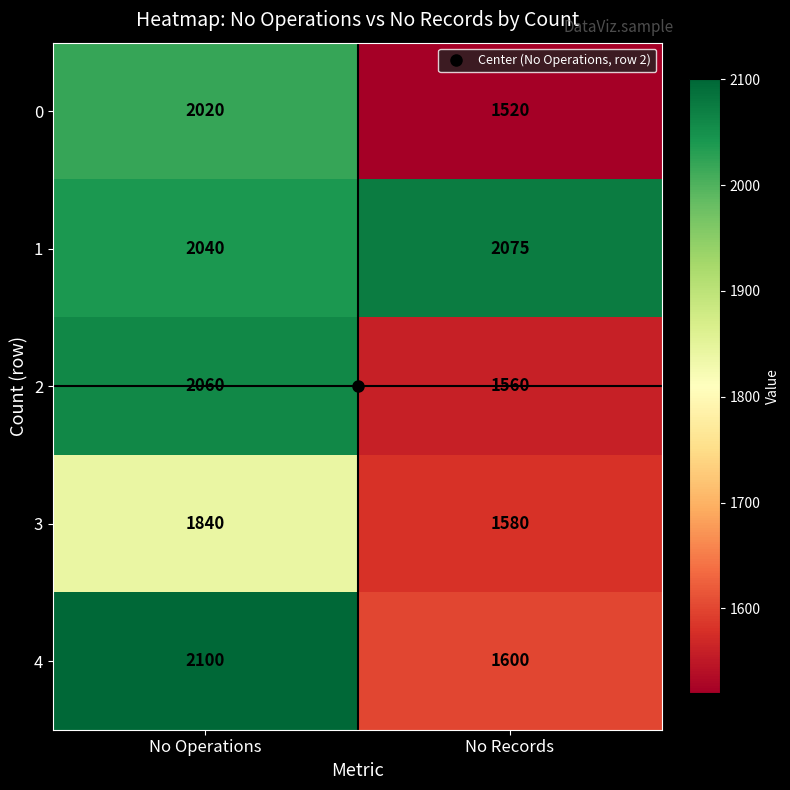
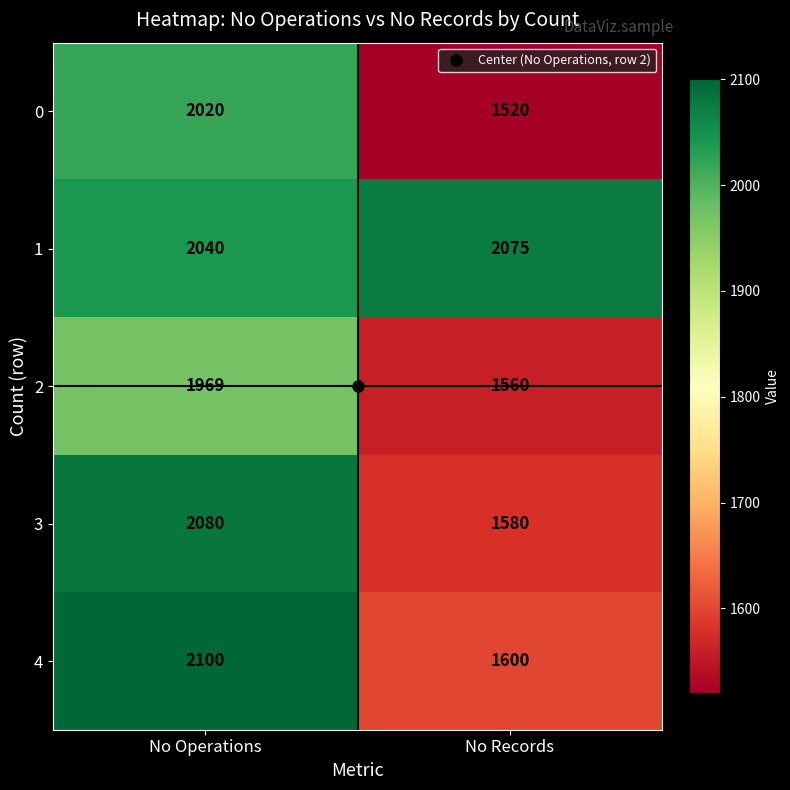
2, No Operations: 2060 -> 1969
3, No Operations: 1840 -> 2080
